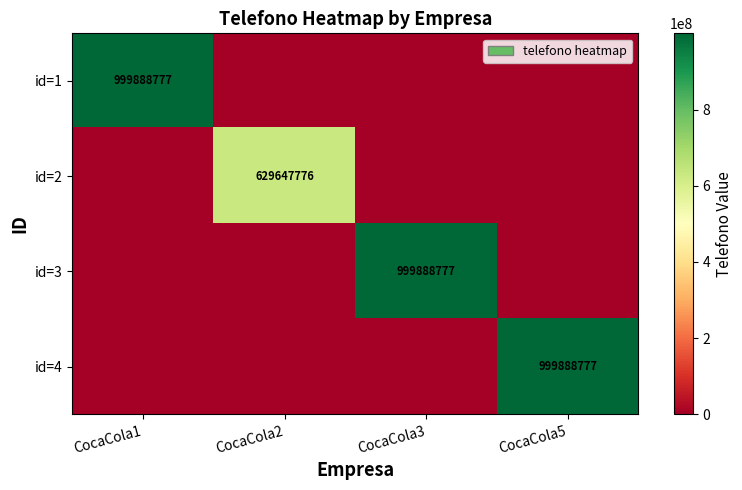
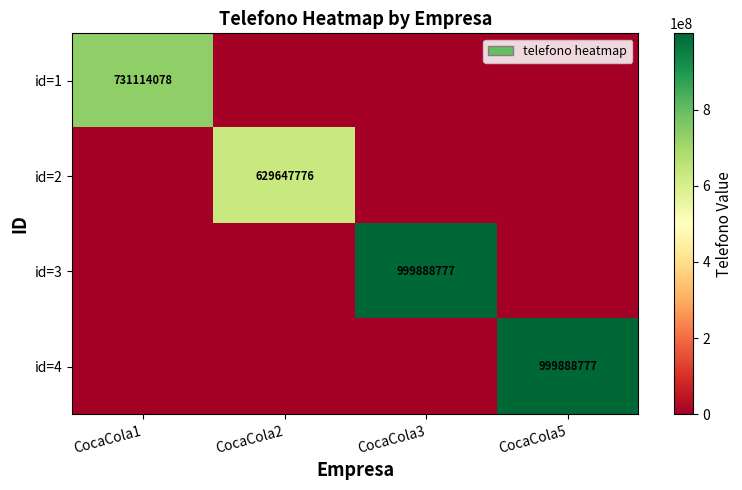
id=1, CocaCola1: 999888777 -> 731114078
